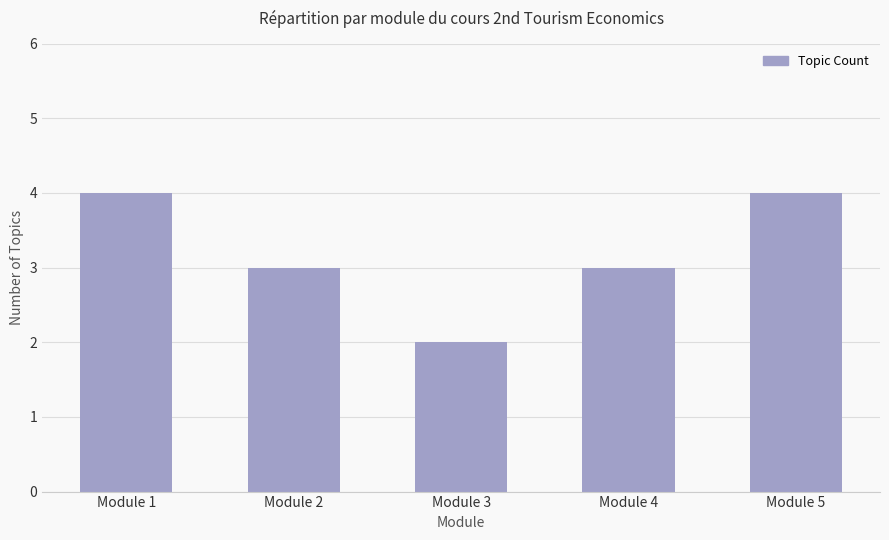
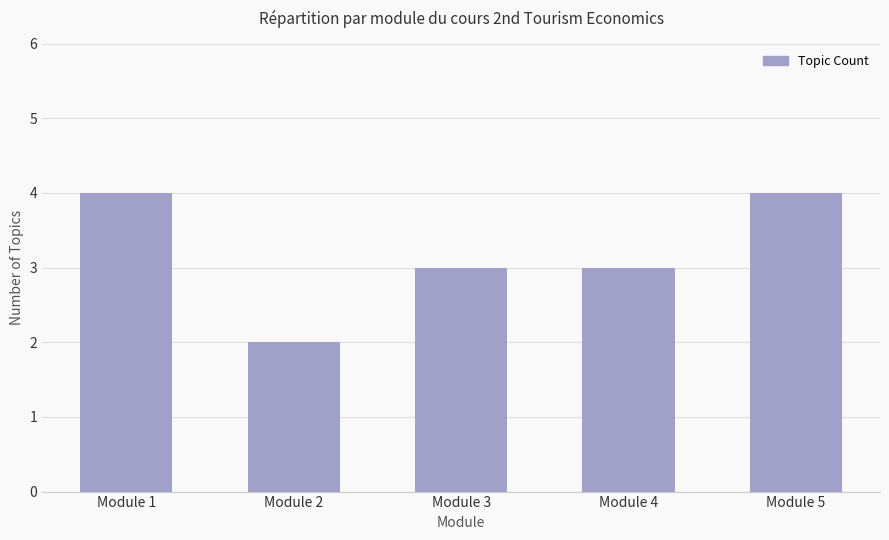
Module 2: 3 -> 2
Module 3: 2 -> 3
